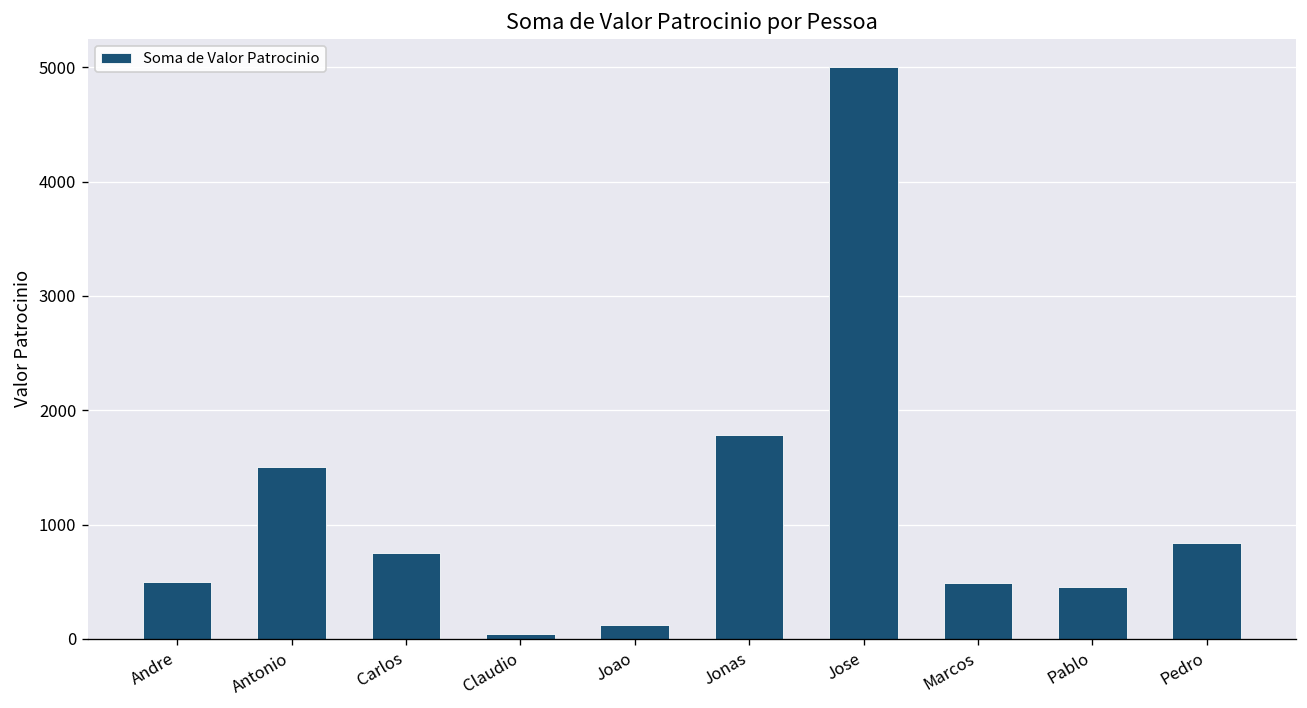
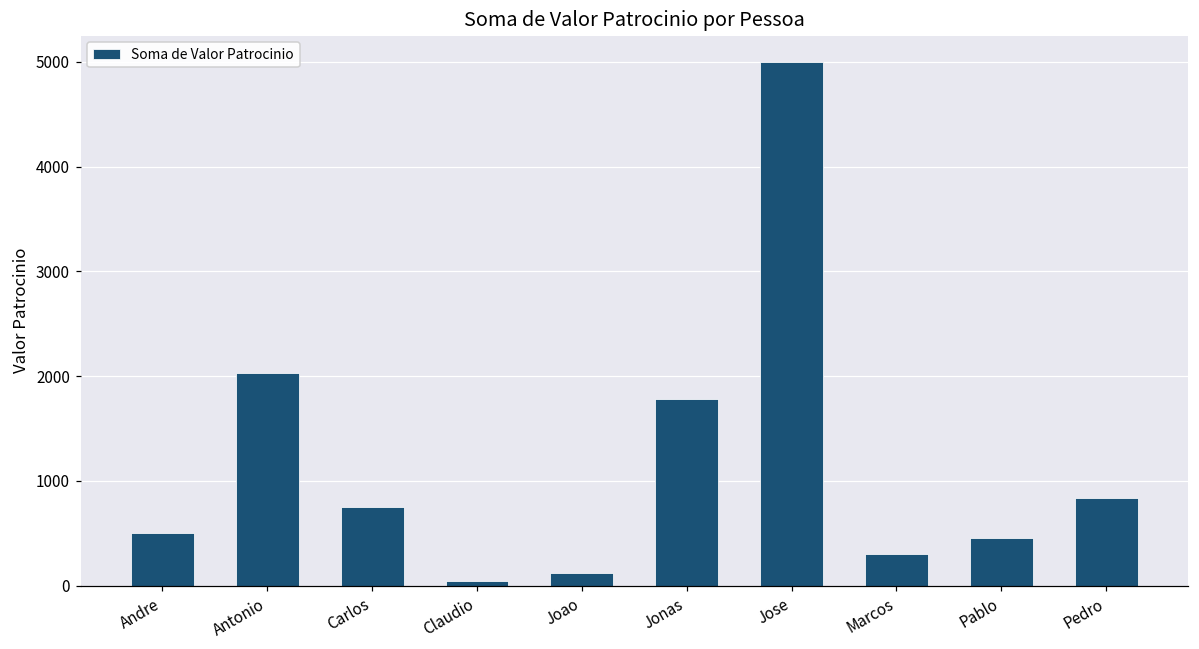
Antonio: 1500 -> 2000
Marcos: 500 -> 300
